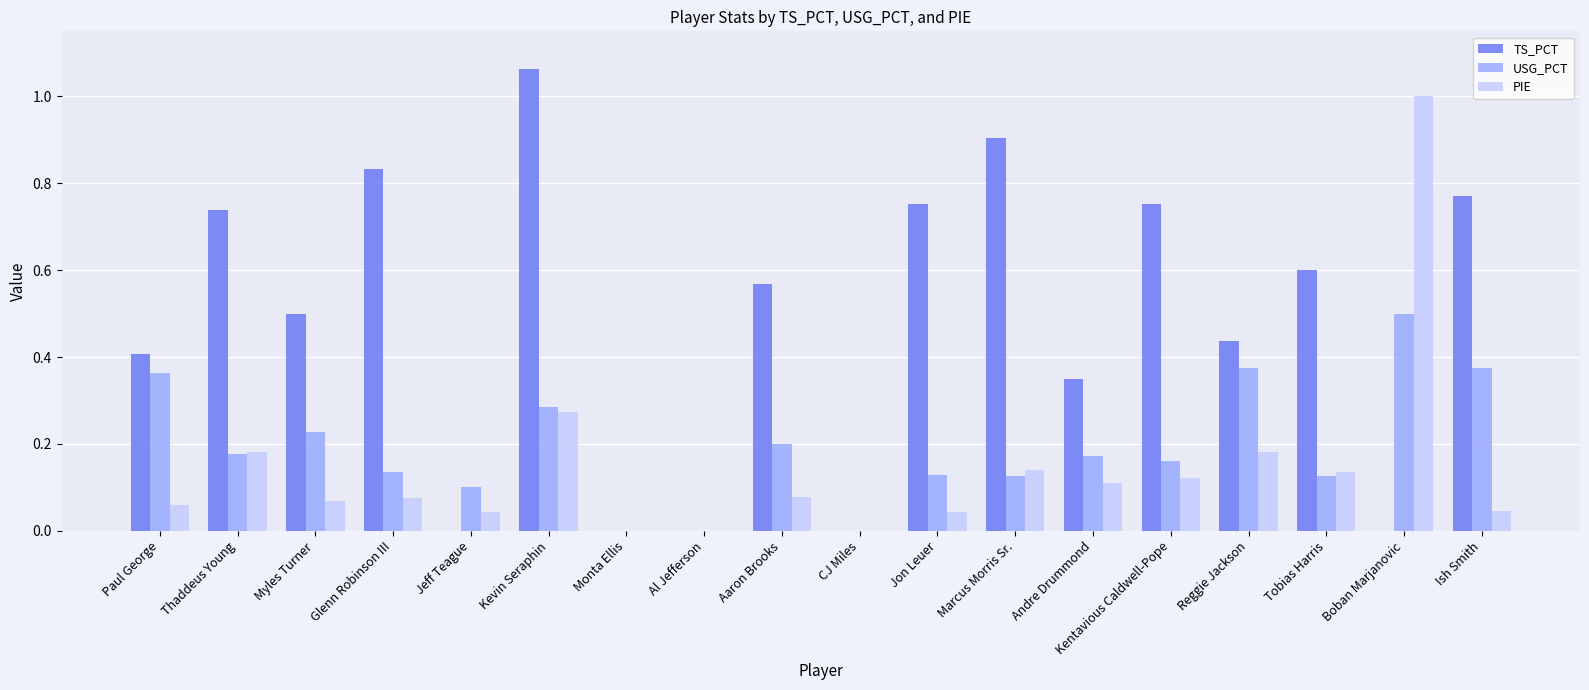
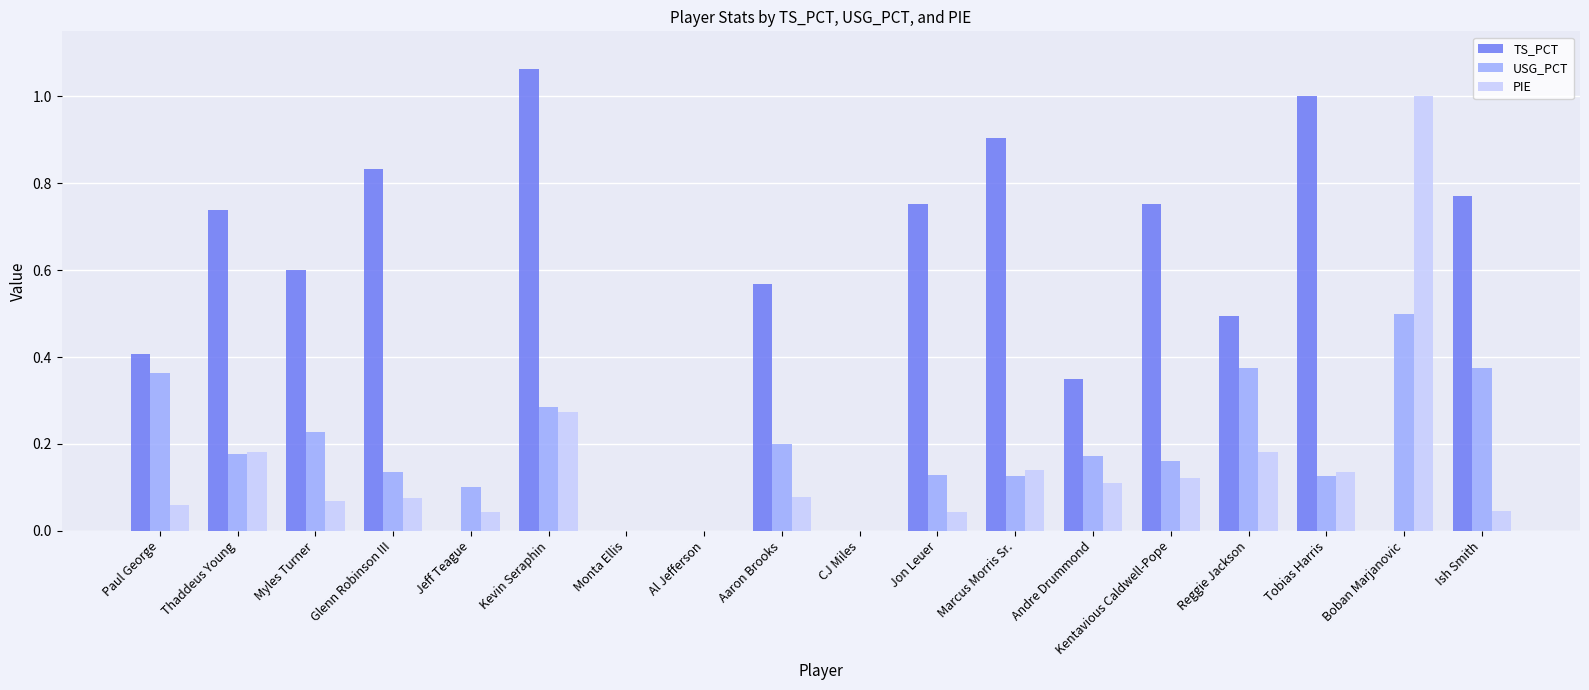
TS_PCT, Myles Turner: 0.5 -> 0.6
TS_PCT, Reggie Jackson: 0.44 -> 0.50
TS_PCT, Tobias Harris: 0.6 -> 1.0
